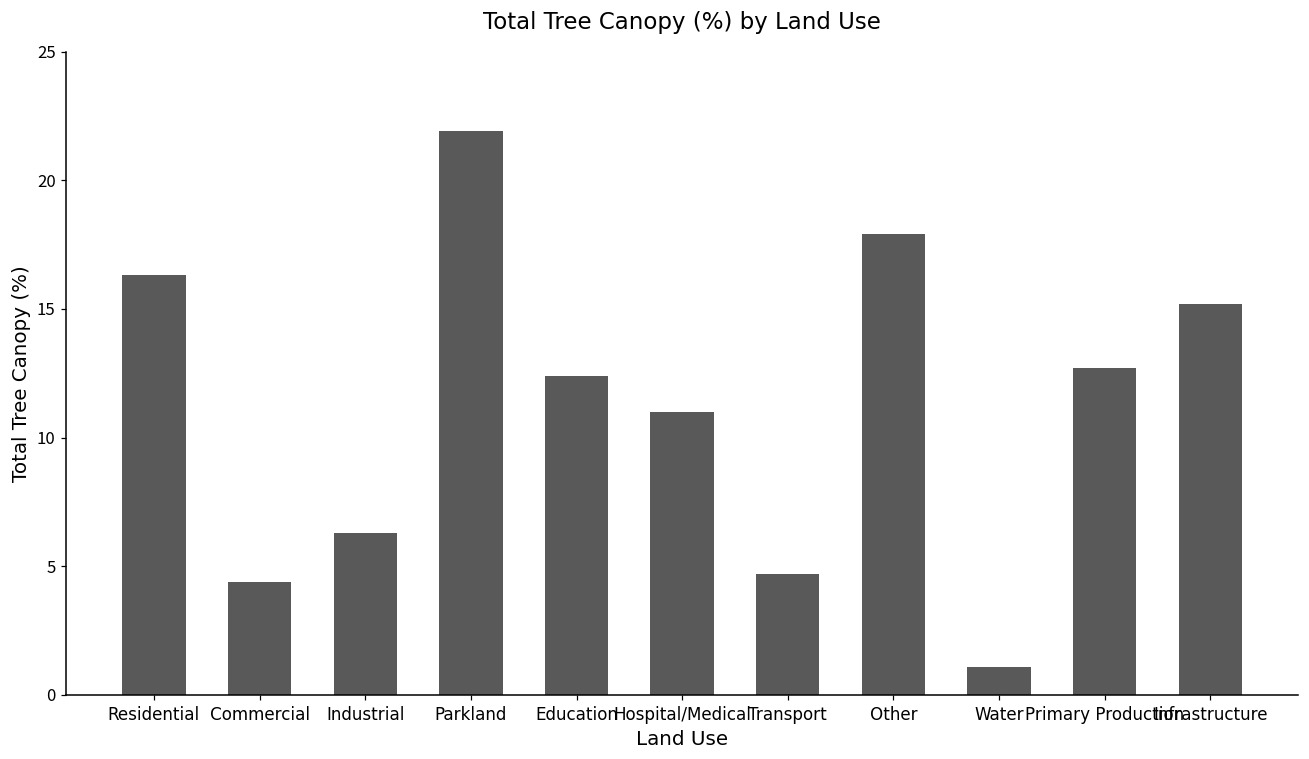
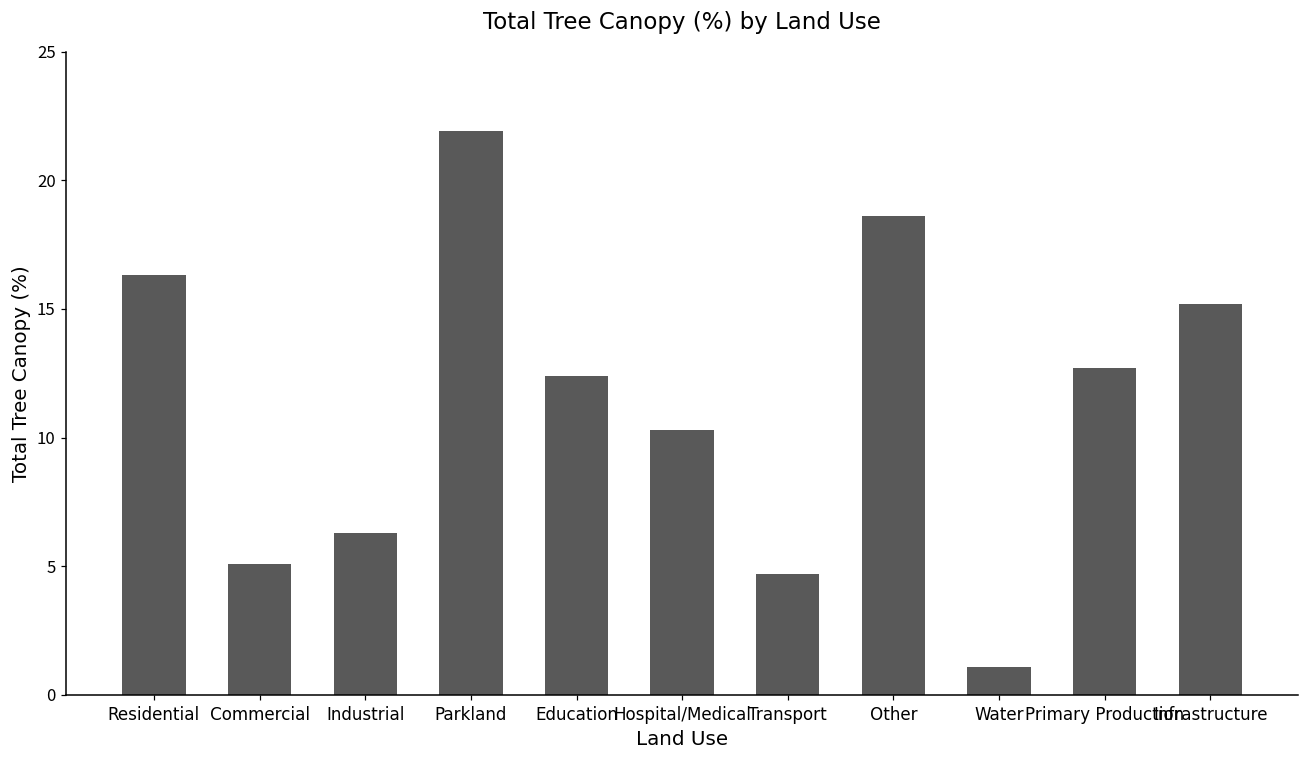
Commercial: 4.4 -> 5.1
Hospital/Medical: 11.0 -> 10.3
Other: 17.9 -> 18.6
